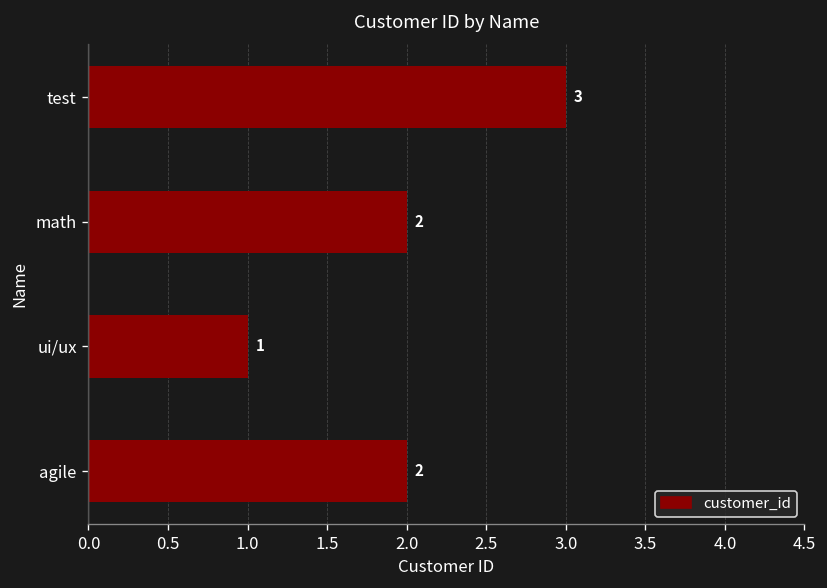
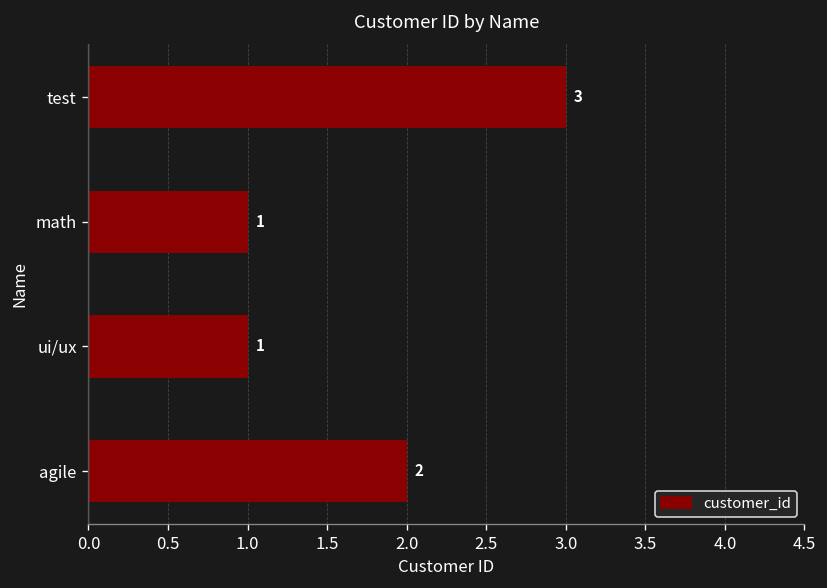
math: 2 -> 1
